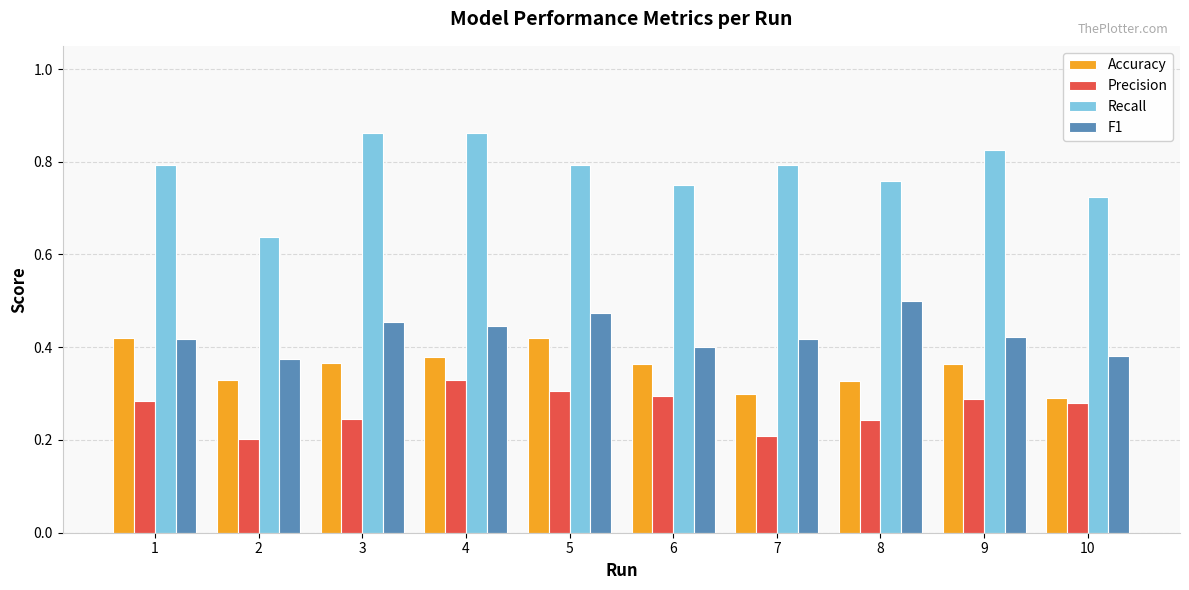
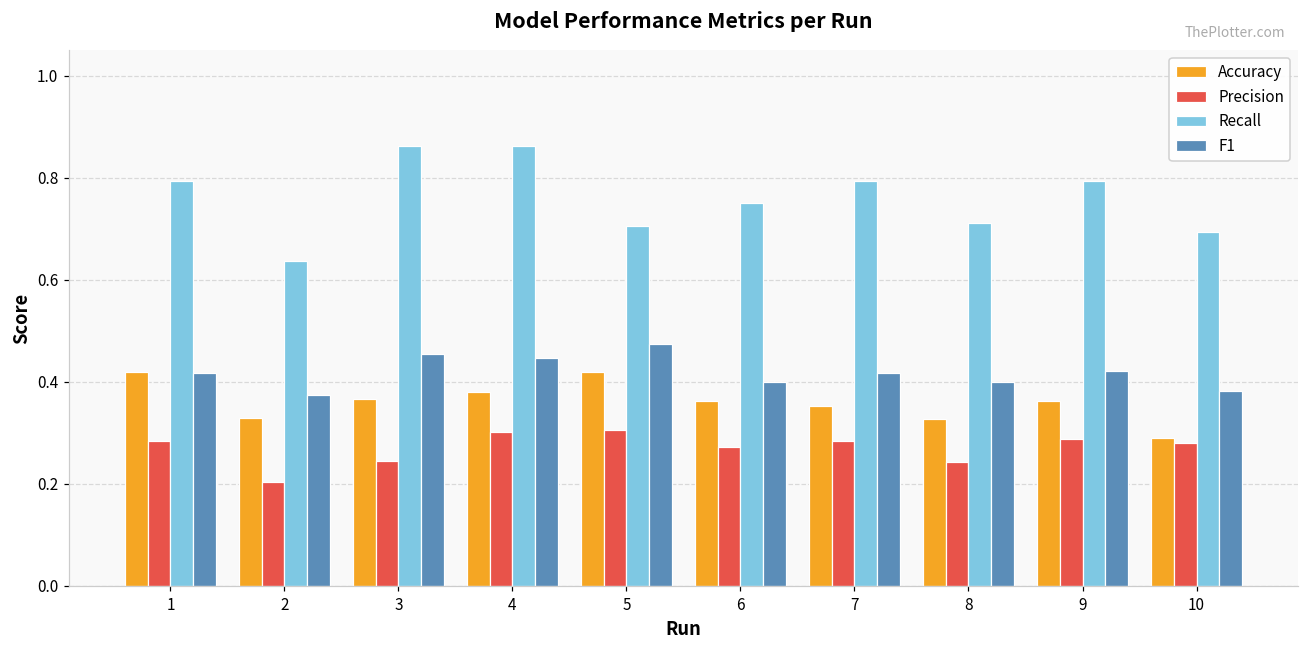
Precision, 4: 0.33 -> 0.30
Recall, 5: 0.79 -> 0.70
Precision, 6: 0.30 -> 0.27
Accuracy, 7: 0.30 -> 0.35
Precision, 7: 0.21 -> 0.28
Recall, 8: 0.76 -> 0.71
F1, 8: 0.5 -> 0.4
Recall, 9: 0.82 -> 0.79
Recall, 10: 0.72 -> 0.69
